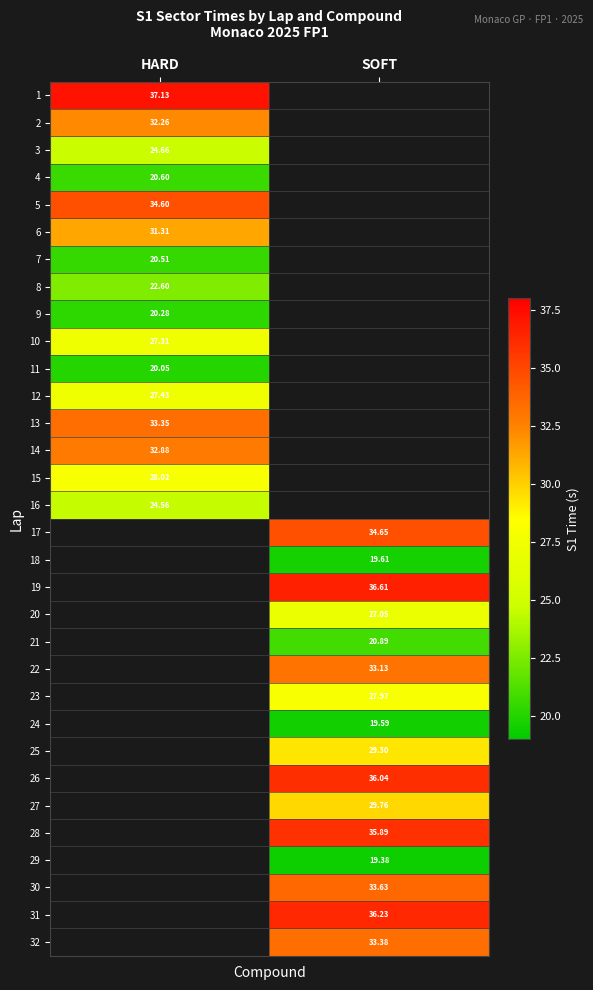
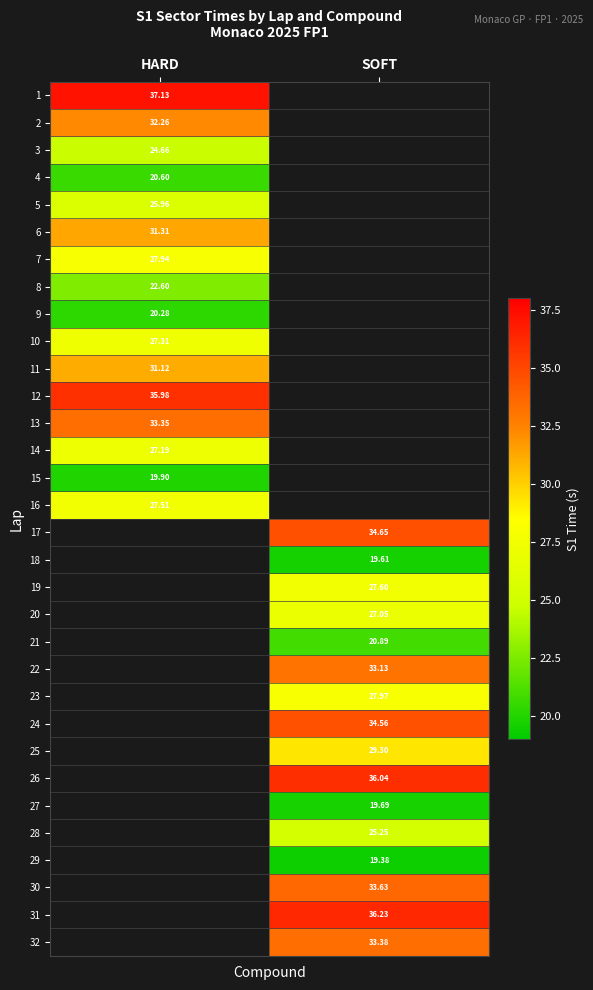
5, HARD: 34.60 -> 25.96
7, HARD: 20.51 -> 27.94
11, HARD: 20.05 -> 31.12
12, HARD: 27.43 -> 35.98
14, HARD: 32.88 -> 27.19
15, HARD: 28.02 -> 19.90
16, HARD: 24.56 -> 27.51
19, SOFT: 36.61 -> 27.60
24, SOFT: 19.59 -> 34.56
27, SOFT: 29.76 -> 19.69
28, SOFT: 35.89 -> 25.25
